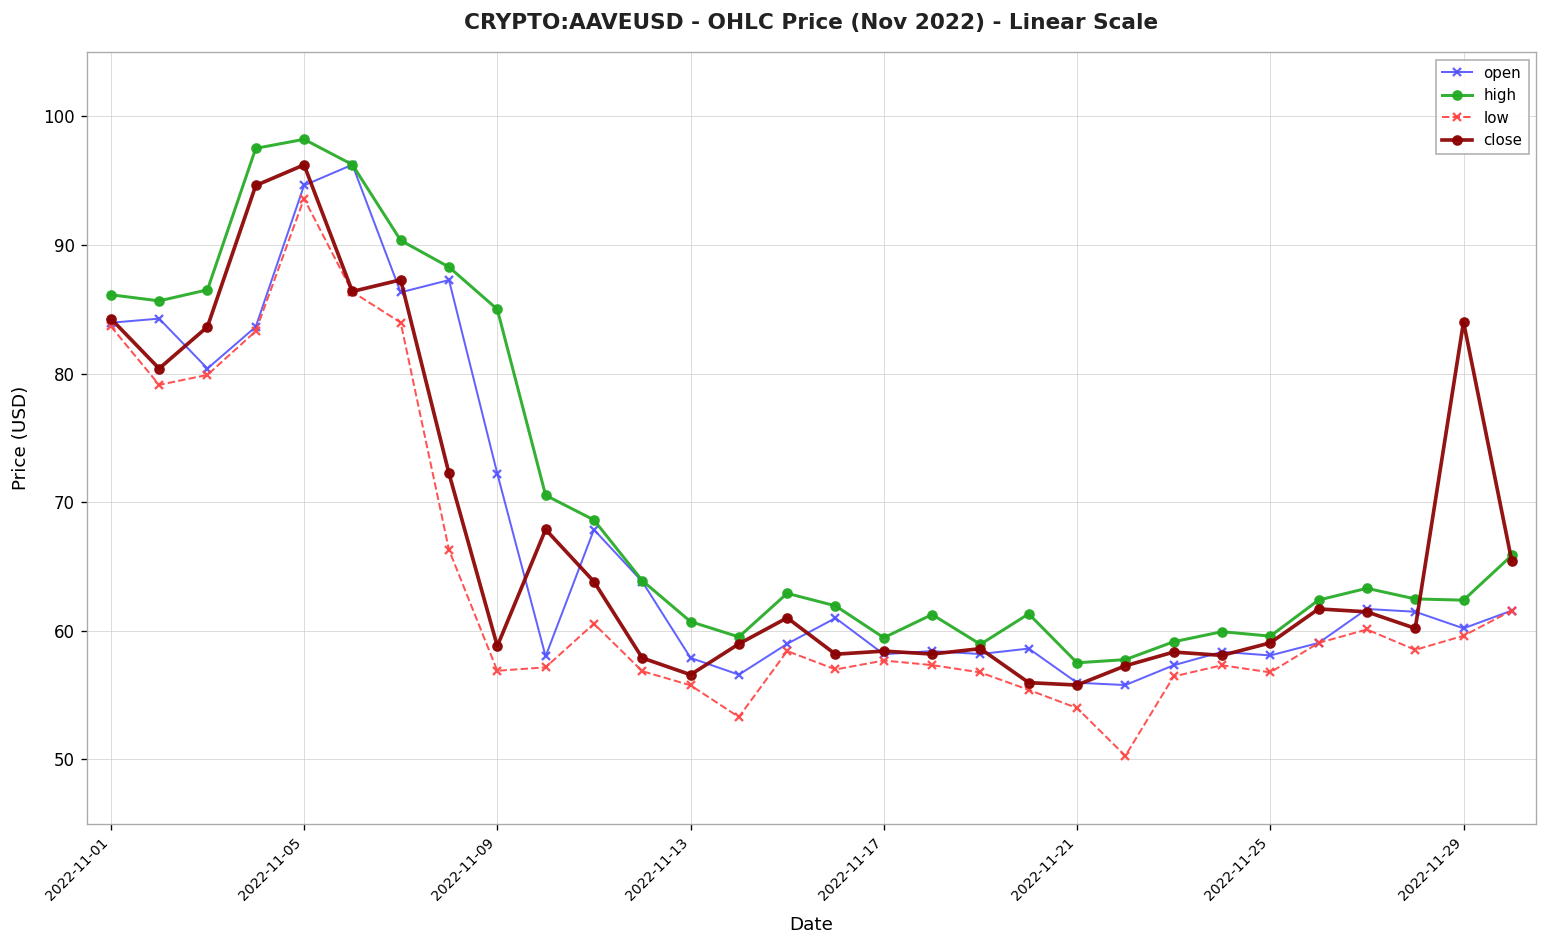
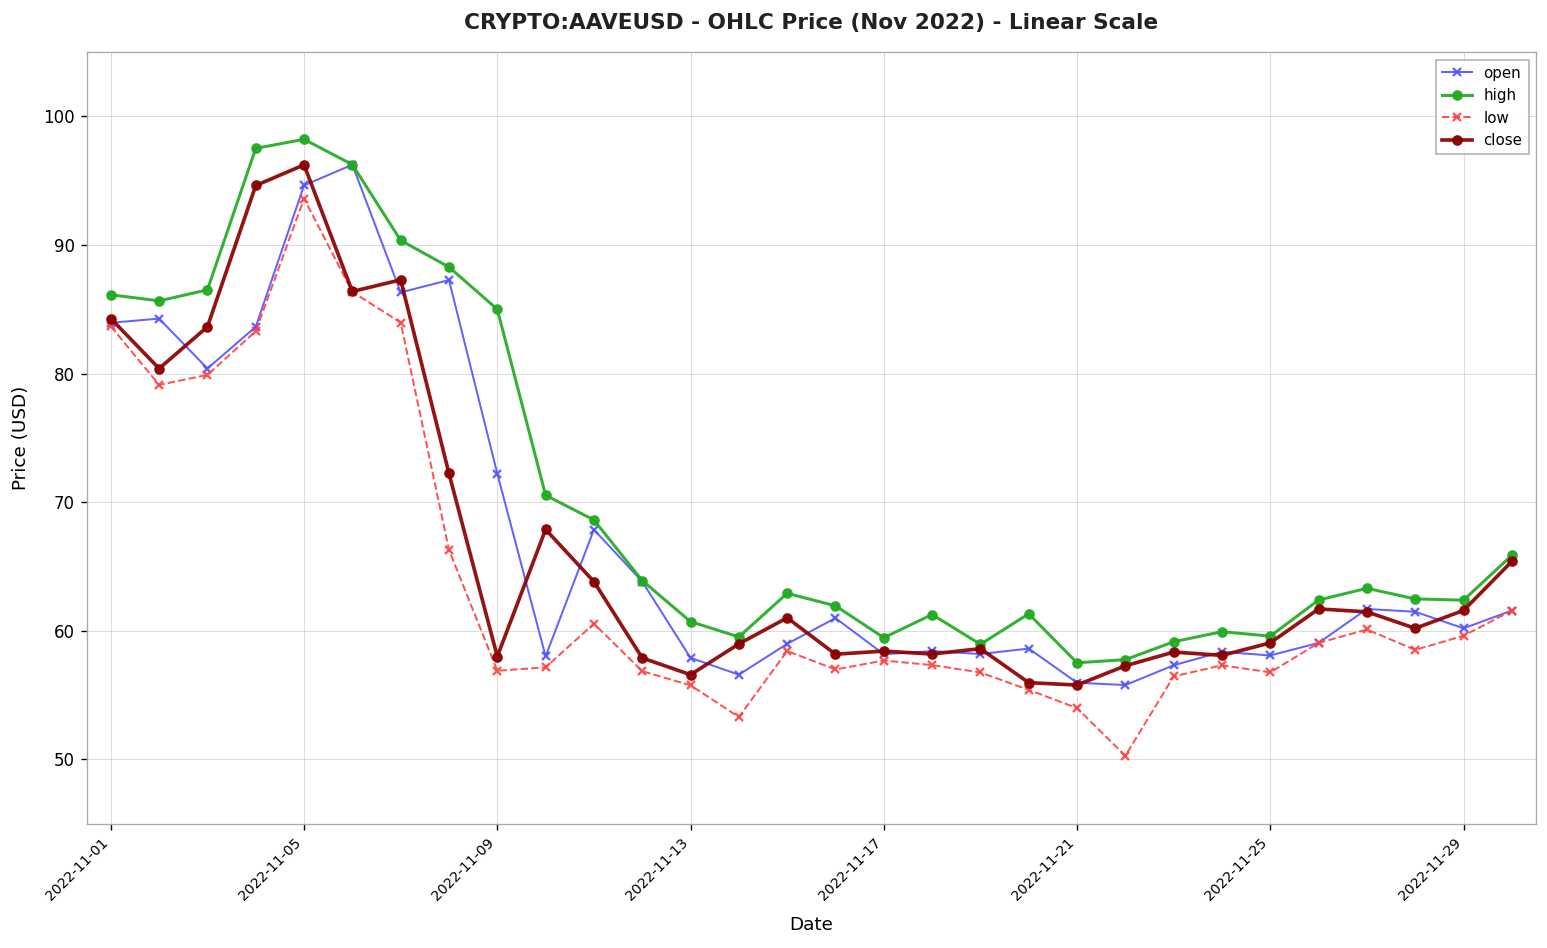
close, 2022-11-09: 58.8 -> 58.0
close, 2022-11-29: 84.0 -> 61.6
